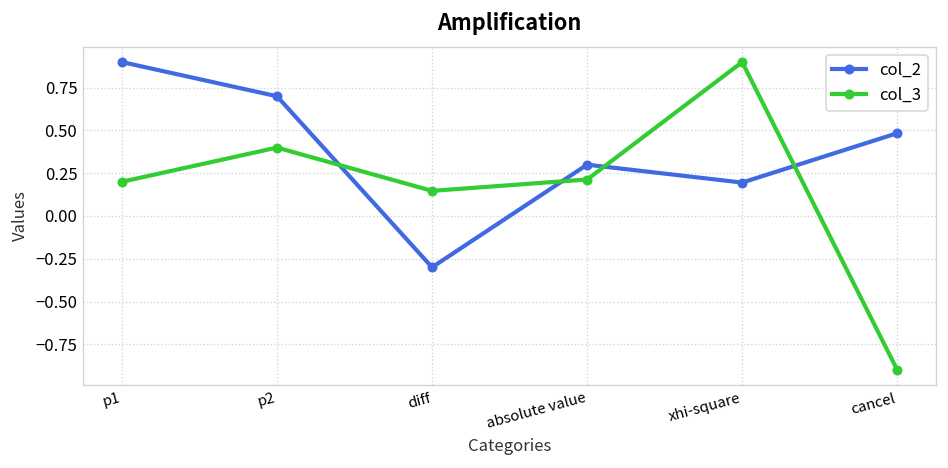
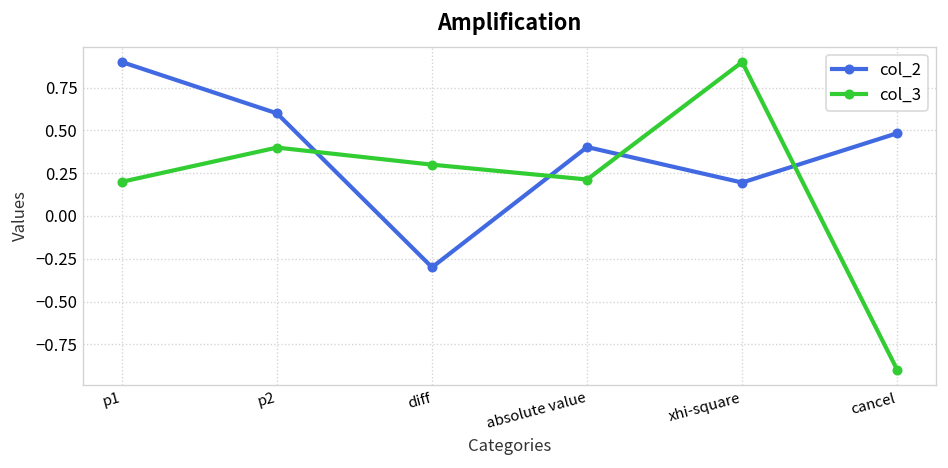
col_2, p2: 0.7 -> 0.6
col_3, diff: 0.15 -> 0.30
col_2, absolute value: 0.30 -> 0.40
